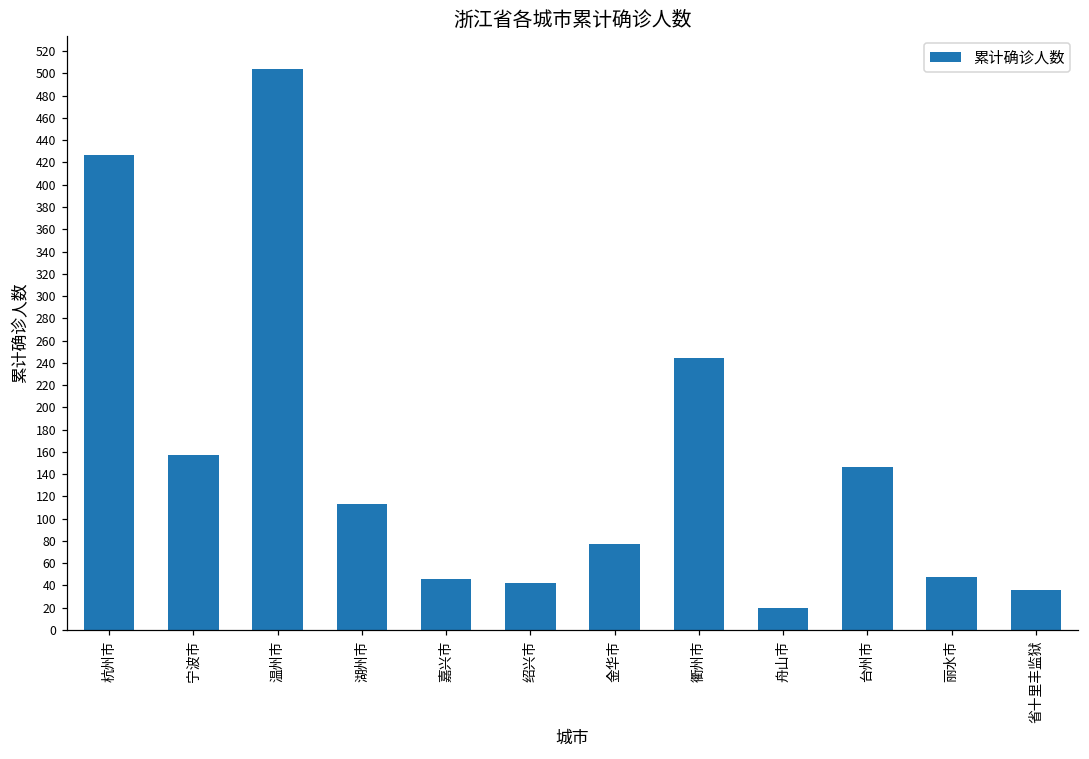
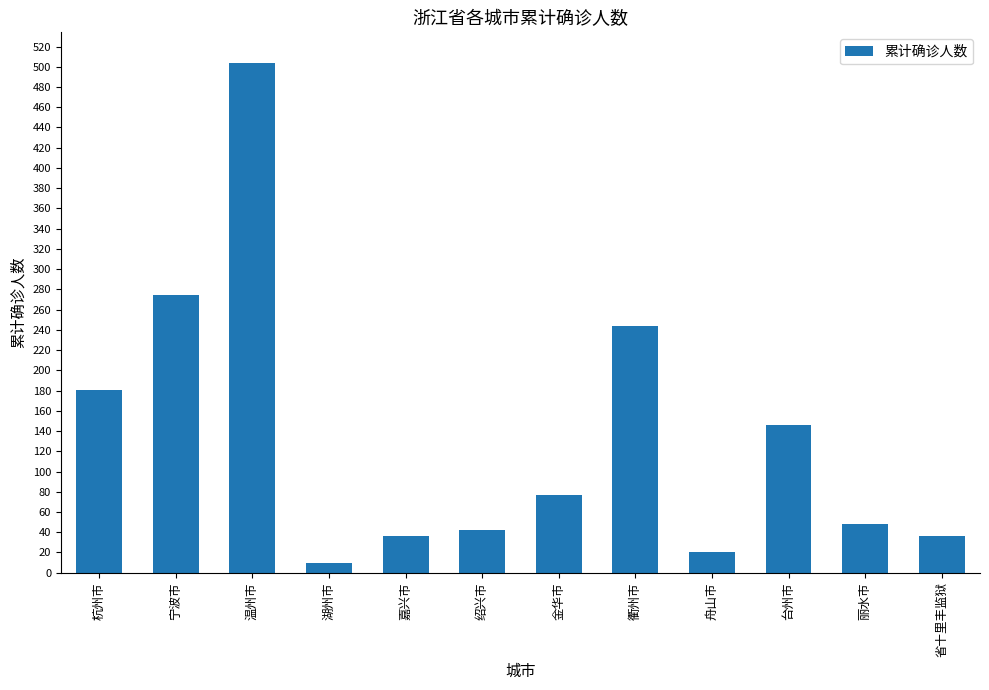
杭州市: 427 -> 181
宁波市: 157 -> 274
湖州市: 113 -> 10
嘉兴市: 46 -> 36
